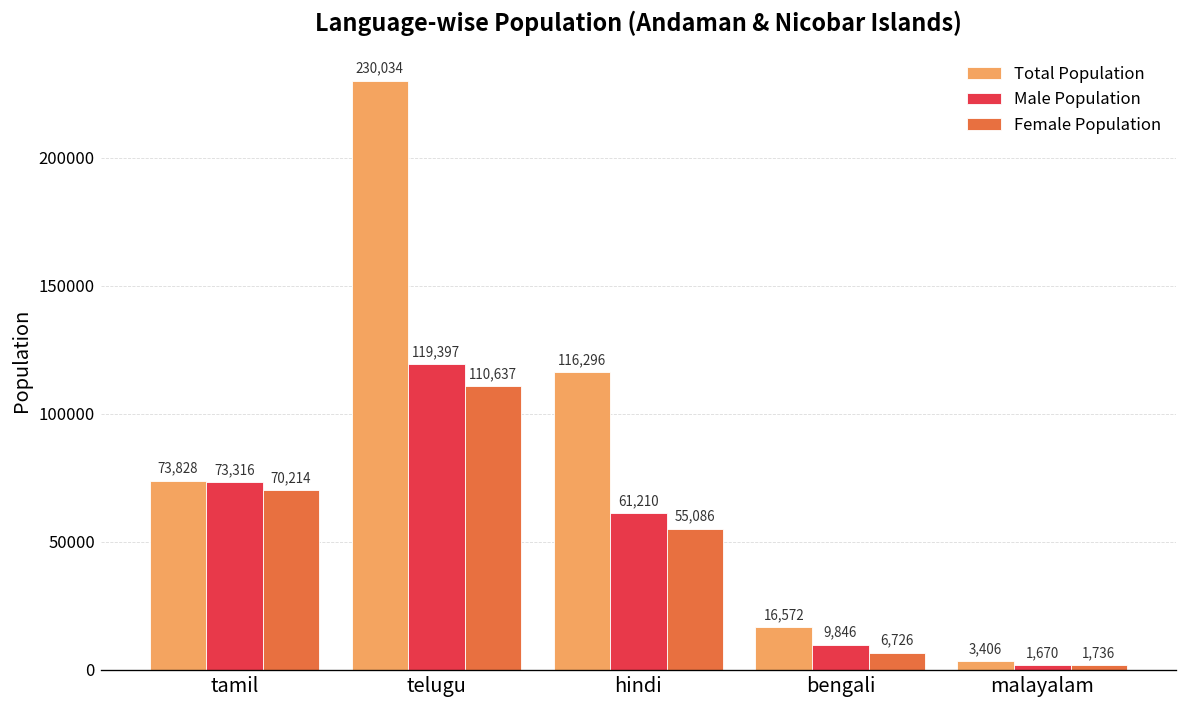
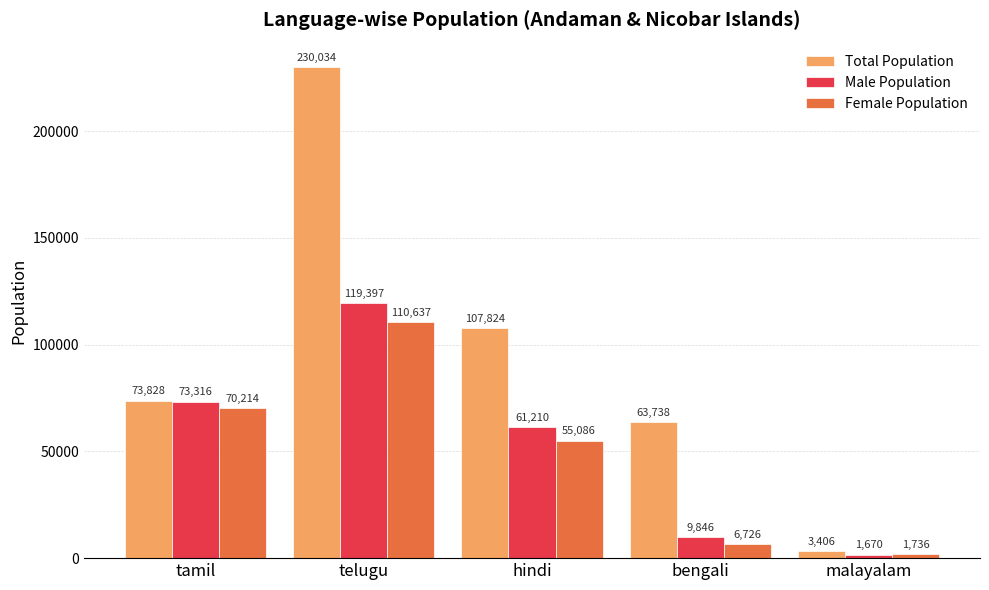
Total Population, hindi: 116,296 -> 107,824
Total Population, bengali: 16,572 -> 63,738
